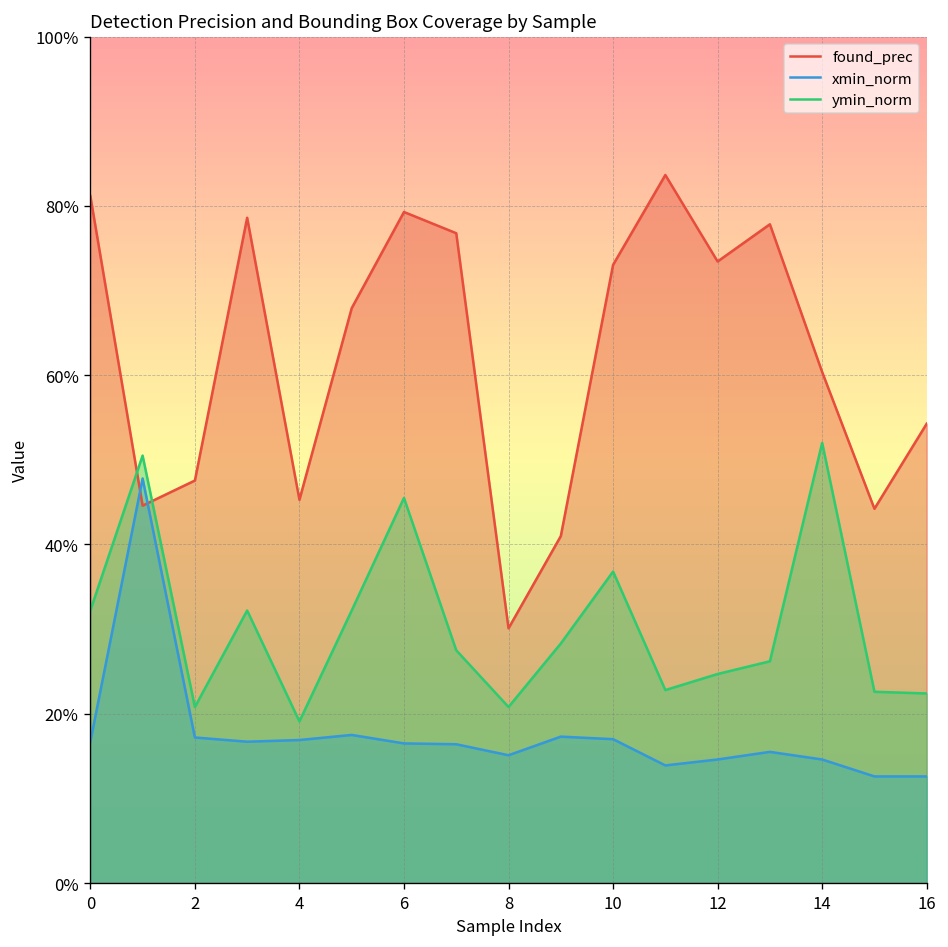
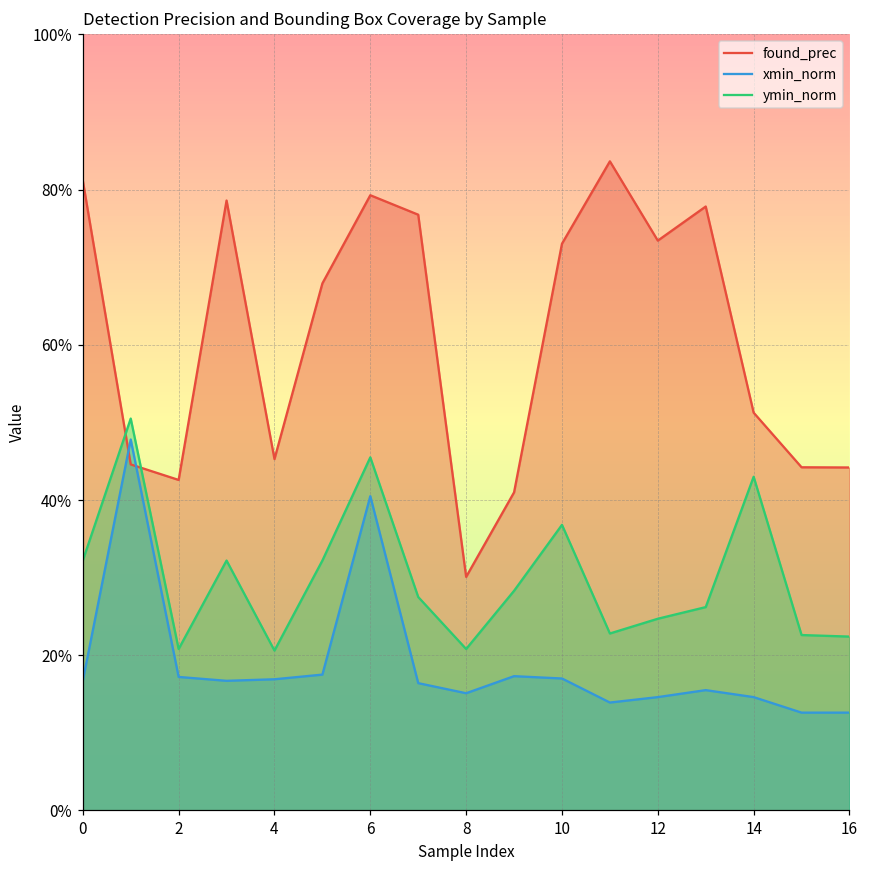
found_prec, 2: 48% -> 43%
ymin_norm, 4: 19% -> 21%
xmin_norm, 6: 17% -> 41%
found_prec, 14: 60% -> 51%
ymin_norm, 14: 52% -> 43%
found_prec, 16: 54% -> 44%
